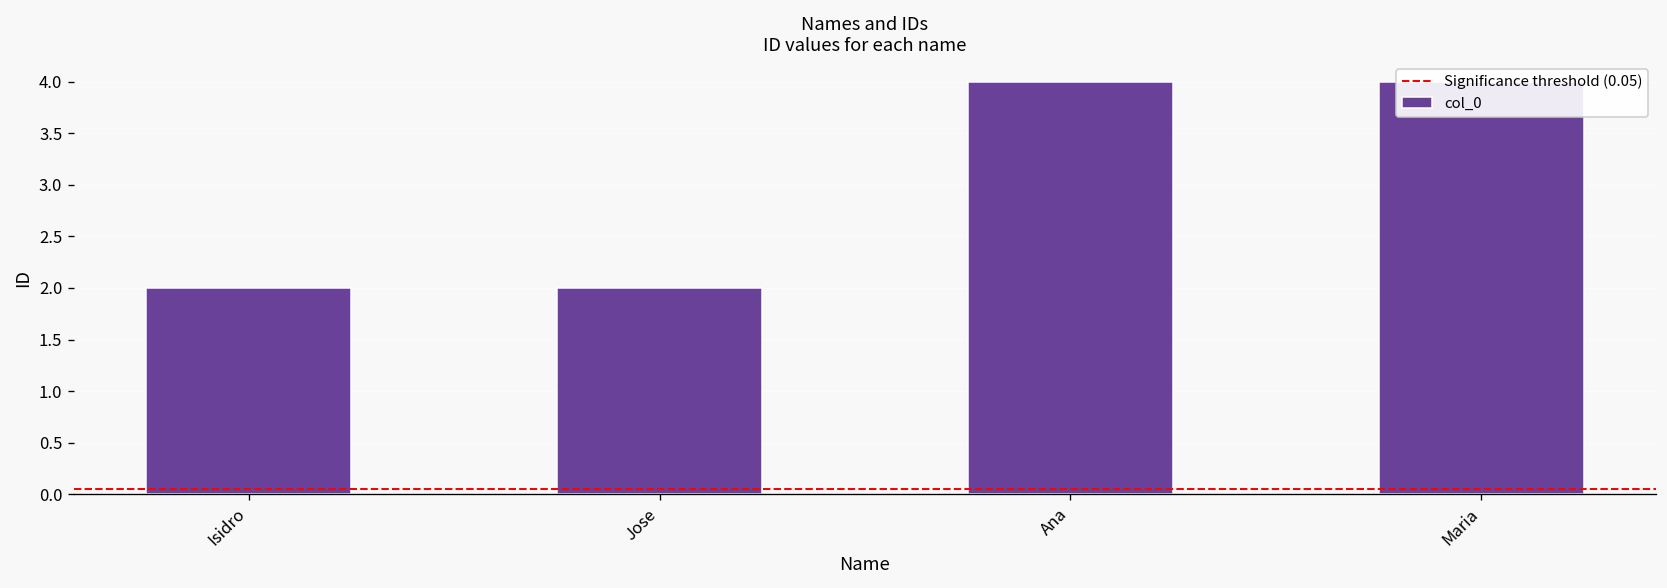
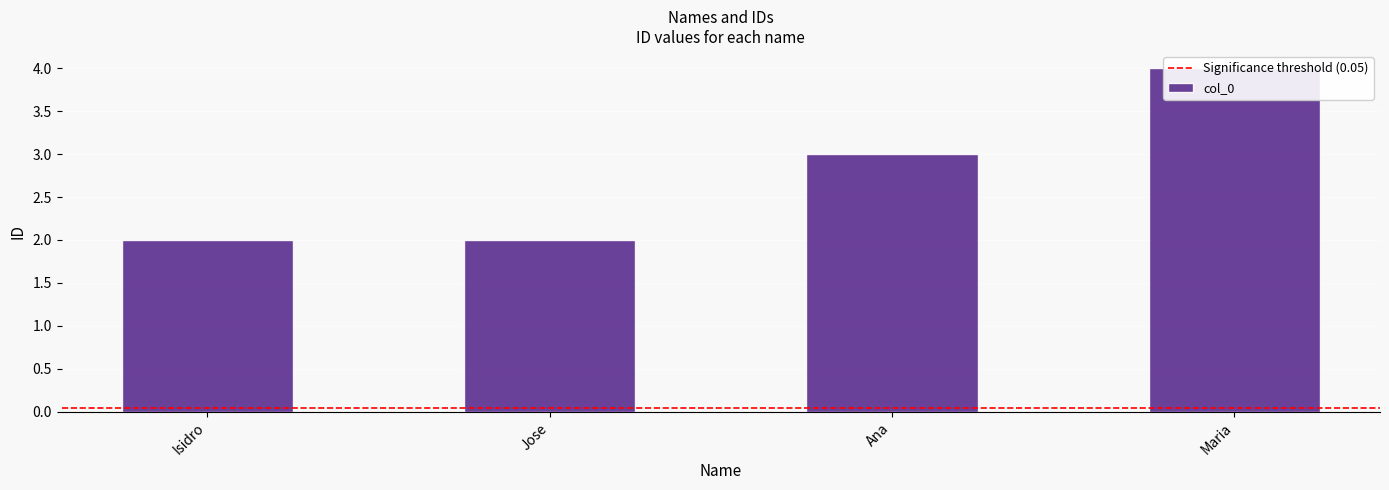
Ana: 4 -> 3
